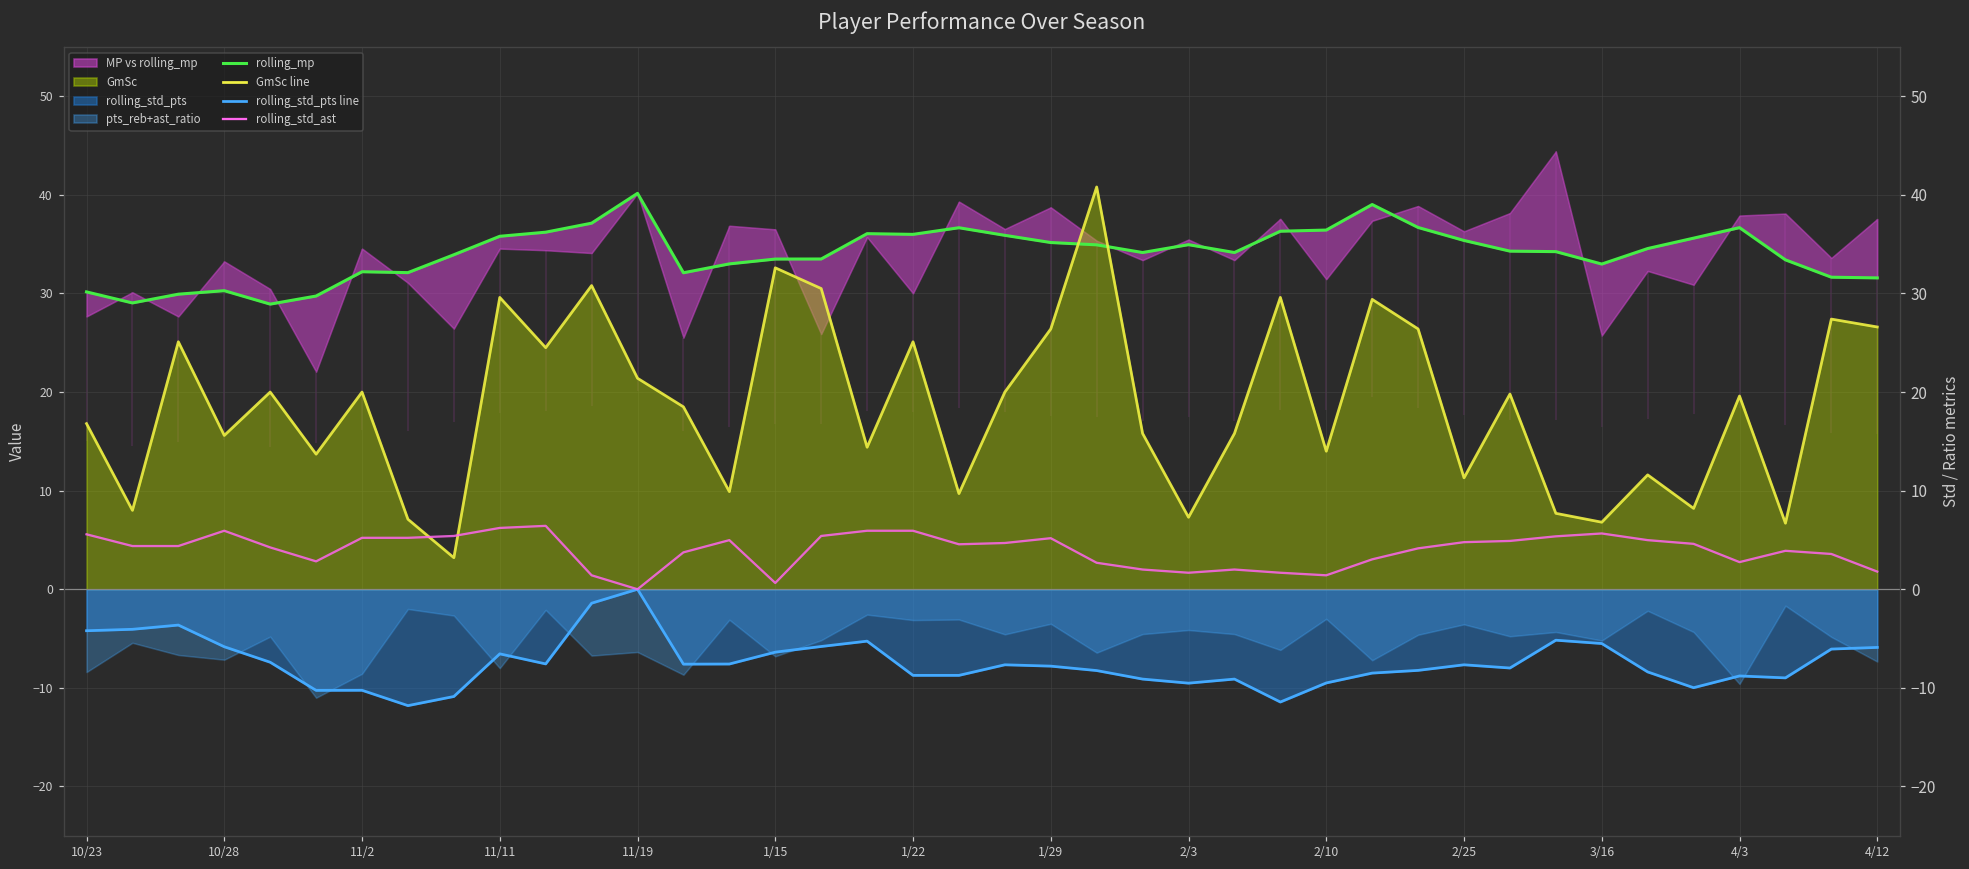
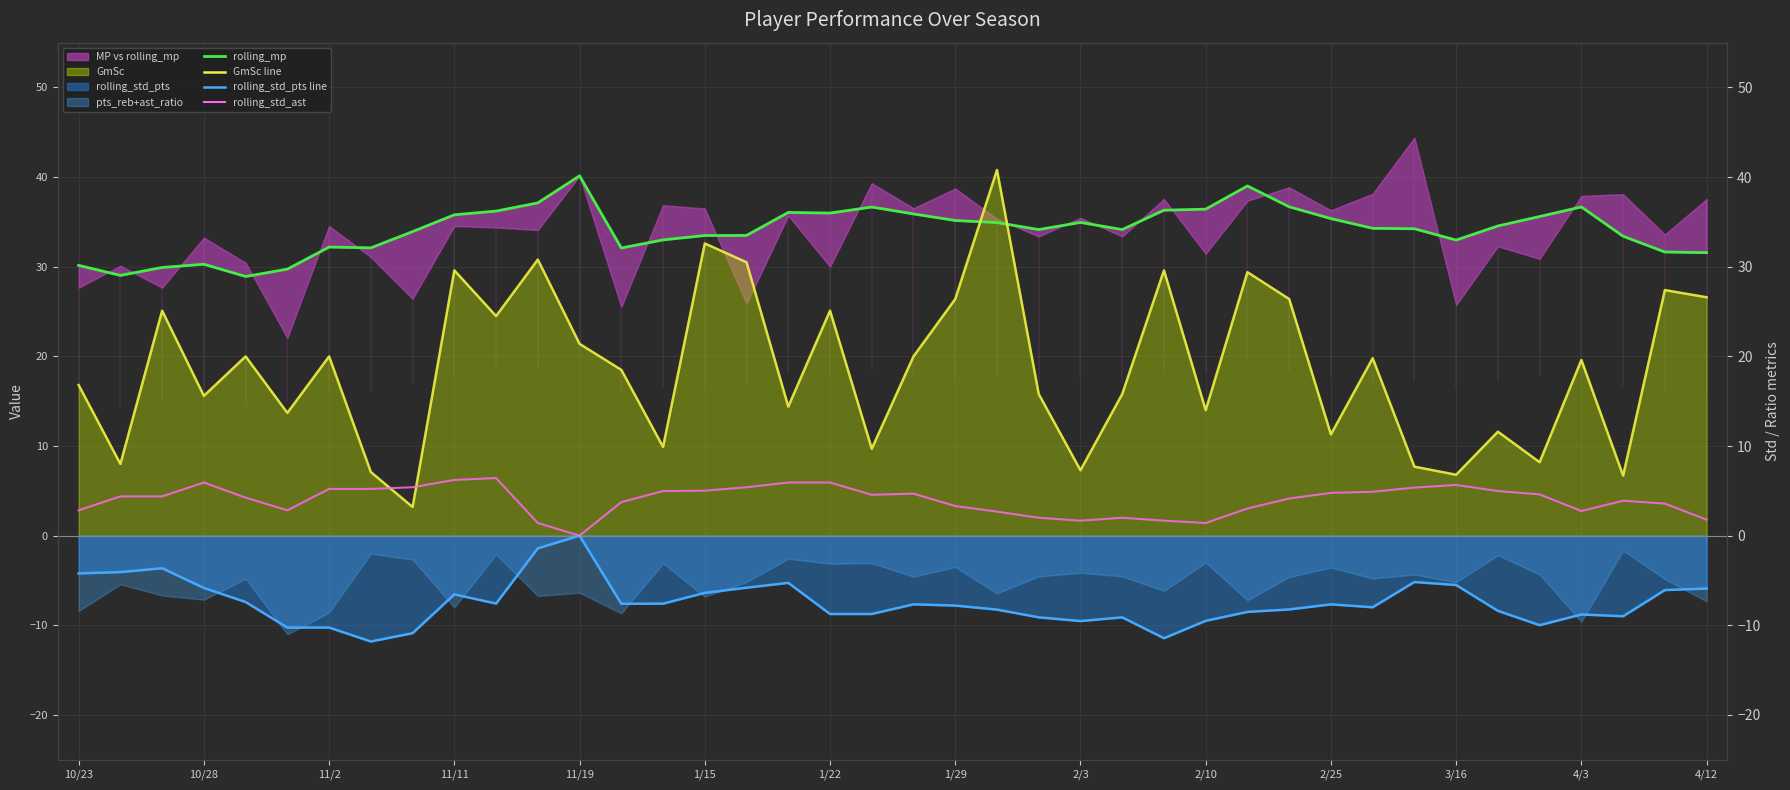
rolling_std_ast, 10/23: 6 -> 3
rolling_std_ast, 1/15: 1 -> 5
rolling_std_ast, 1/29: 5 -> 3
